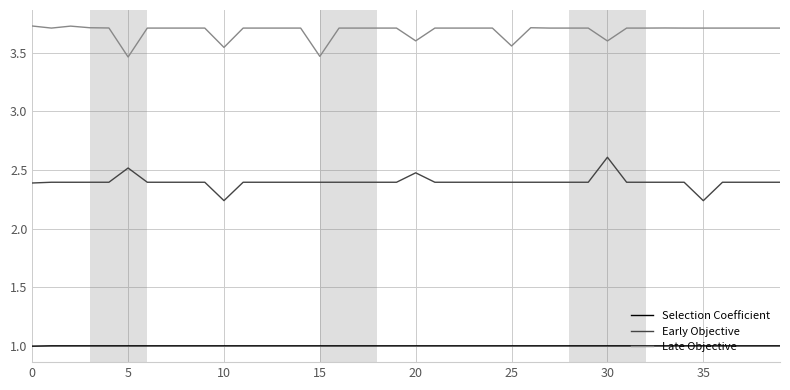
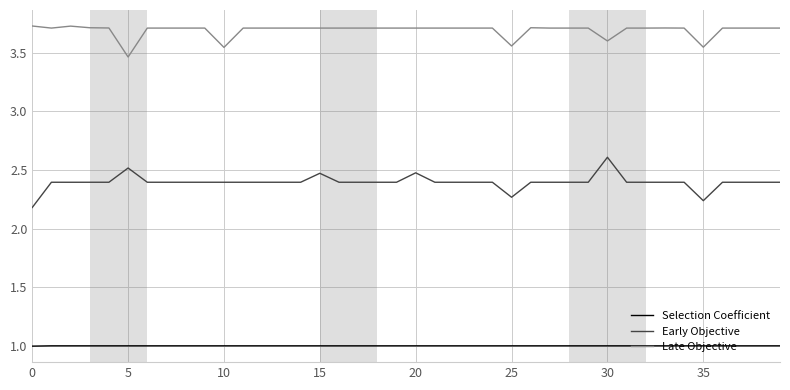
Early Objective, 0: 2.39 -> 2.18
Early Objective, 10: 2.24 -> 2.40
Early Objective, 15: 2.40 -> 2.47
Late Objective, 15: 3.47 -> 3.71
Late Objective, 20: 3.60 -> 3.71
Early Objective, 25: 2.40 -> 2.27
Late Objective, 35: 3.71 -> 3.55
